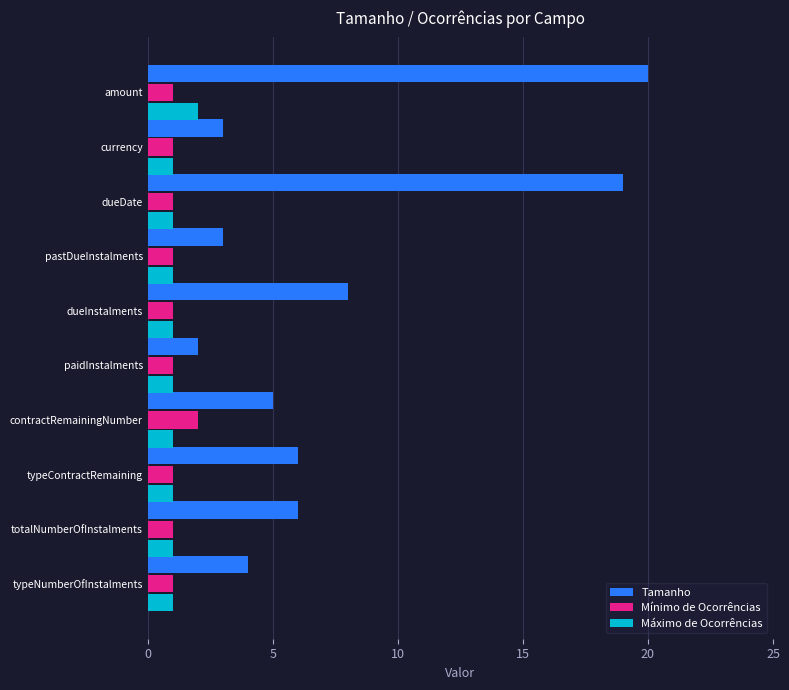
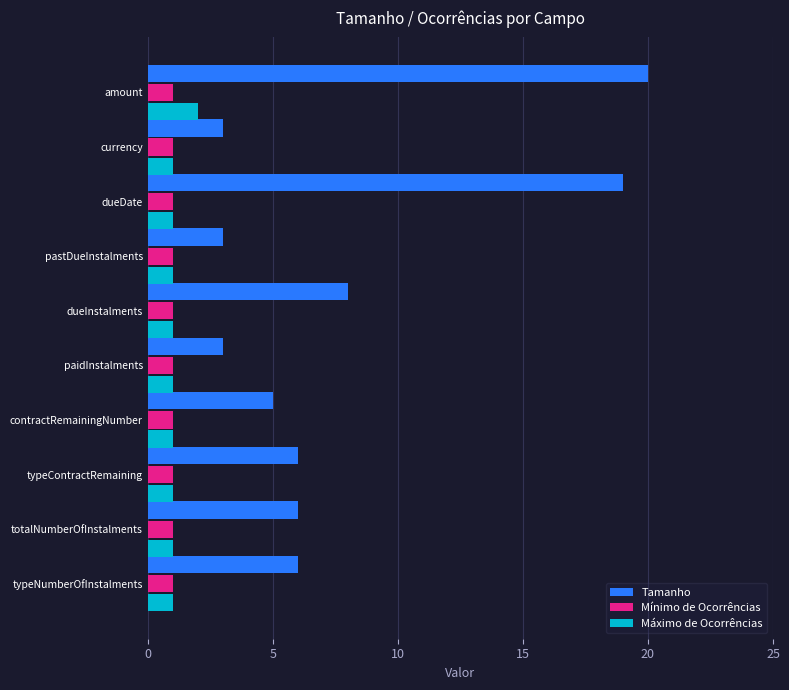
Tamanho, paidInstalments: 2 -> 3
Mínimo de Ocorrências, contractRemainingNumber: 2 -> 1
Tamanho, typeNumberOfInstalments: 4 -> 6
